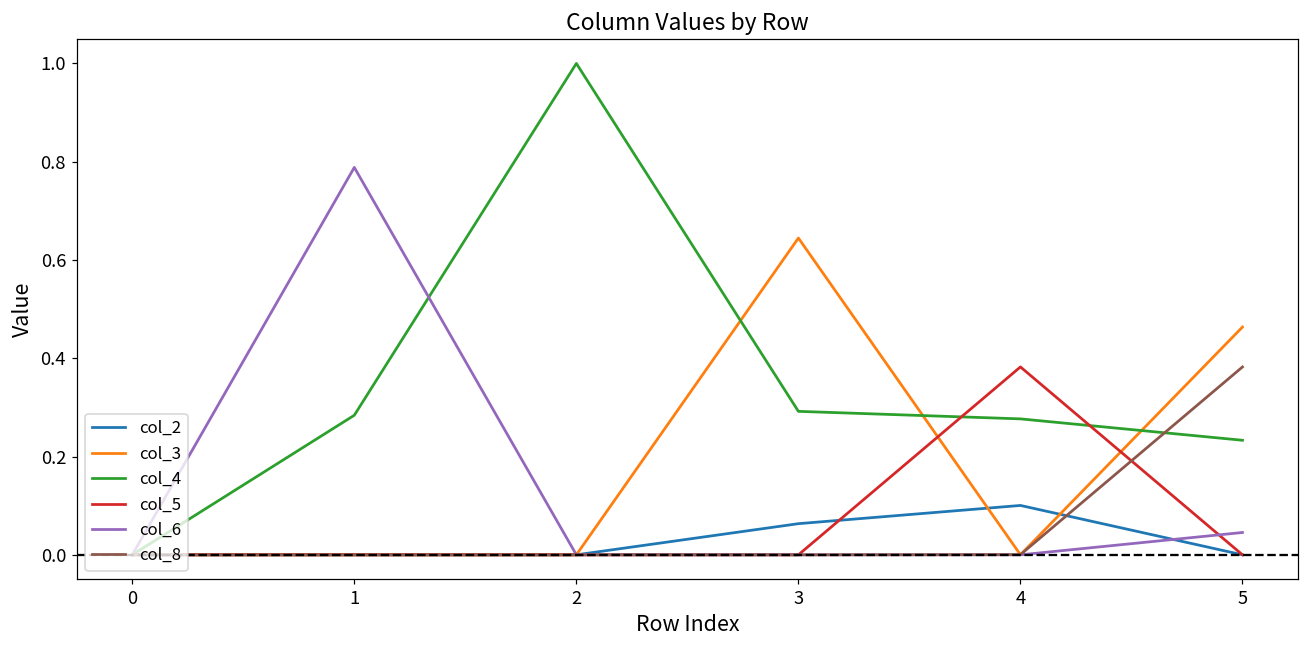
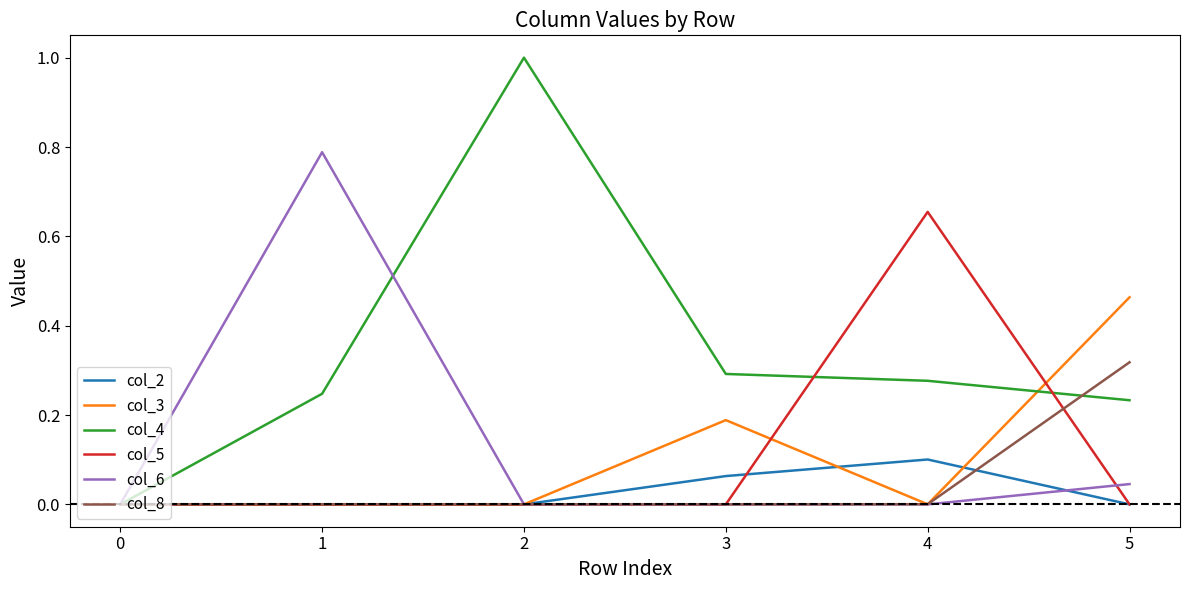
col_4, 1: 0.28 -> 0.25
col_3, 3: 0.64 -> 0.19
col_5, 4: 0.38 -> 0.65
col_8, 5: 0.38 -> 0.32
